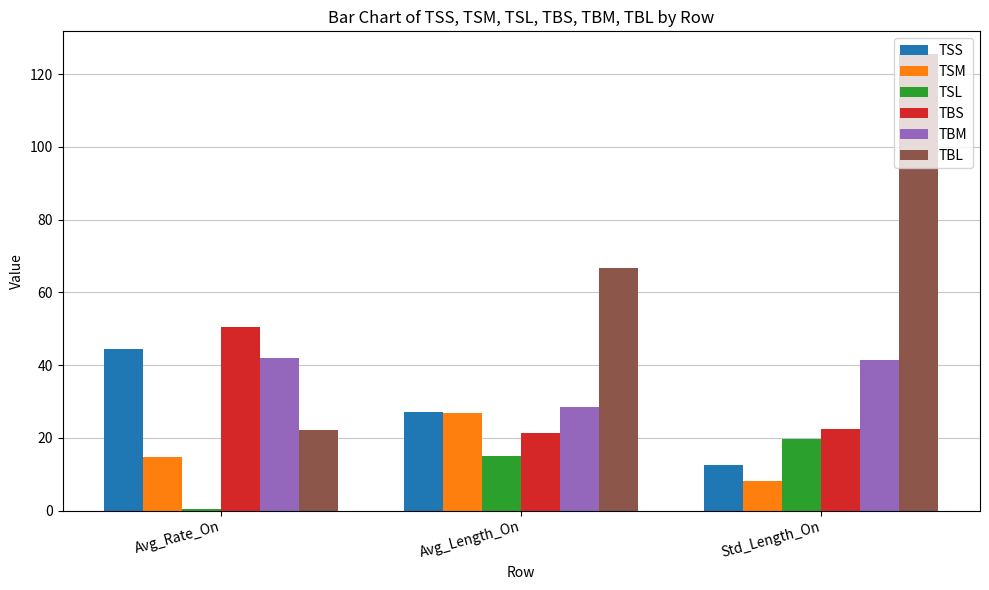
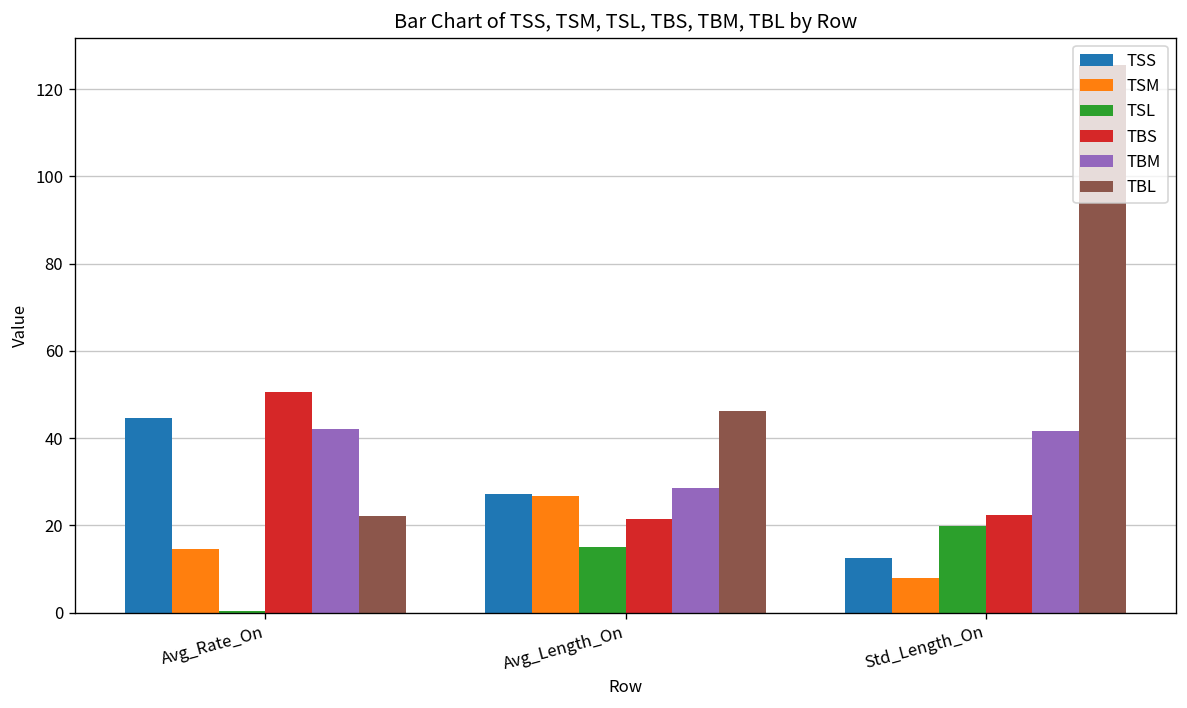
TBL, Avg_Length_On: 67 -> 46
